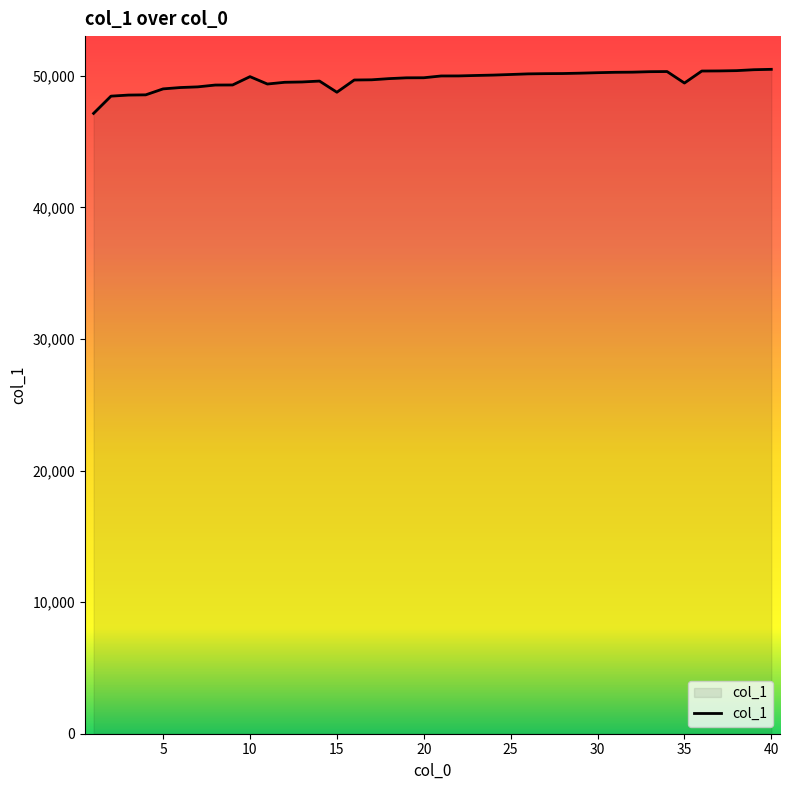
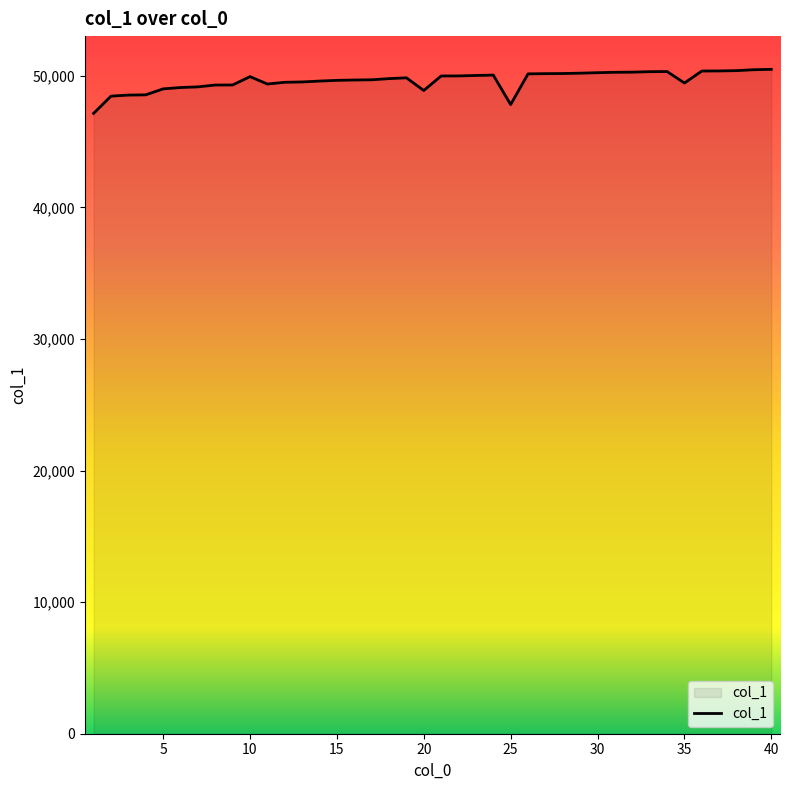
15: 48,800 -> 49,700
20: 49,900 -> 48,900
25: 50,100 -> 47,800
